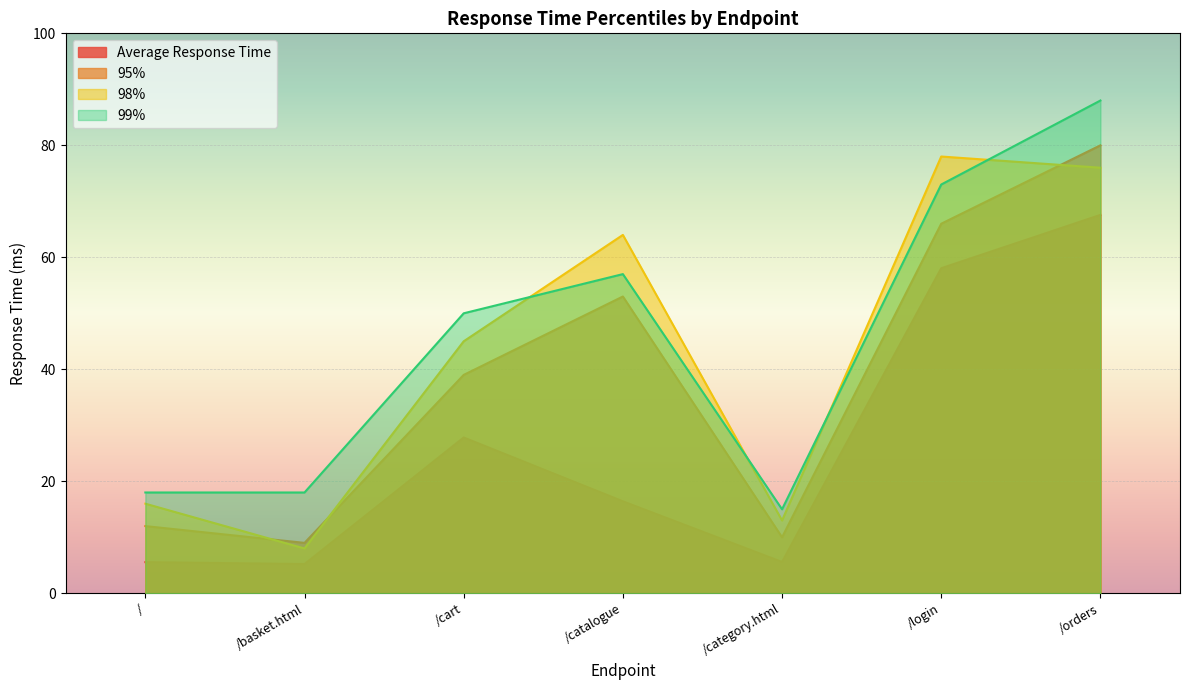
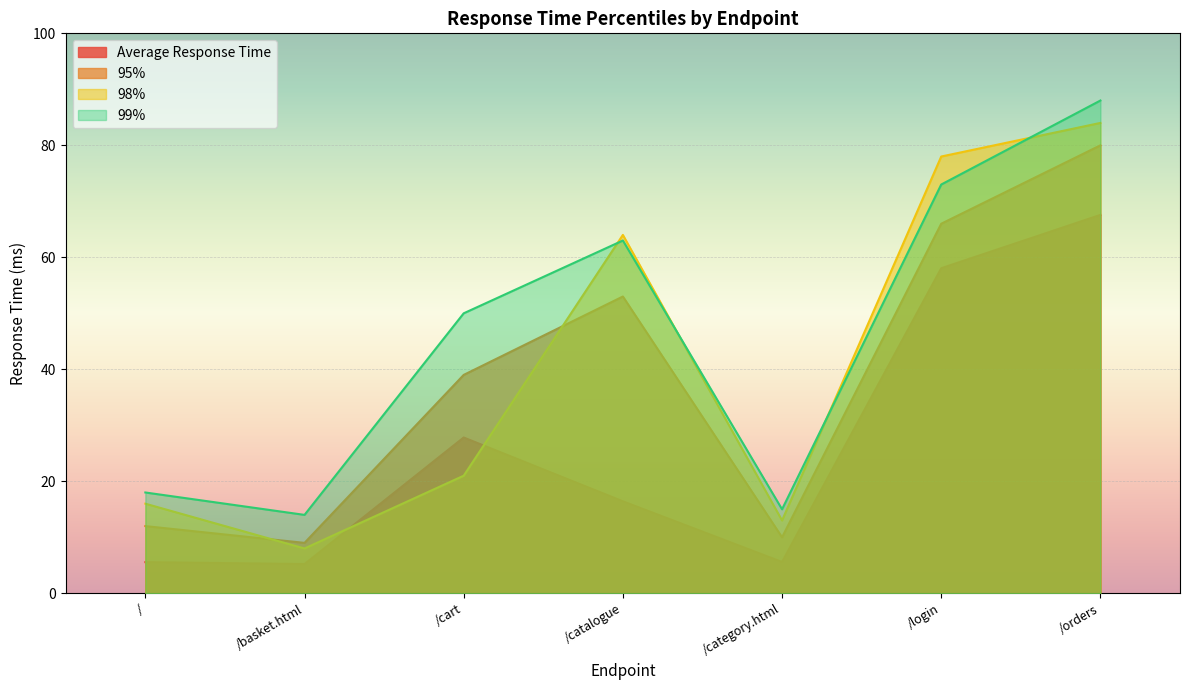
99%, /basket.html: 18 -> 14
98%, /cart: 45 -> 21
99%, /catalogue: 57 -> 63
98%, /orders: 76 -> 84
